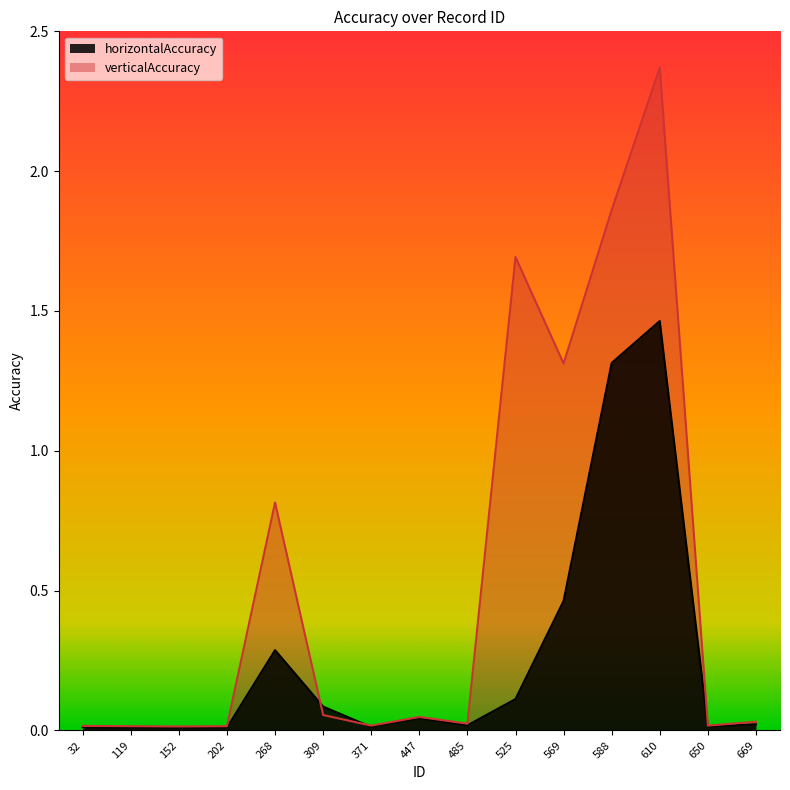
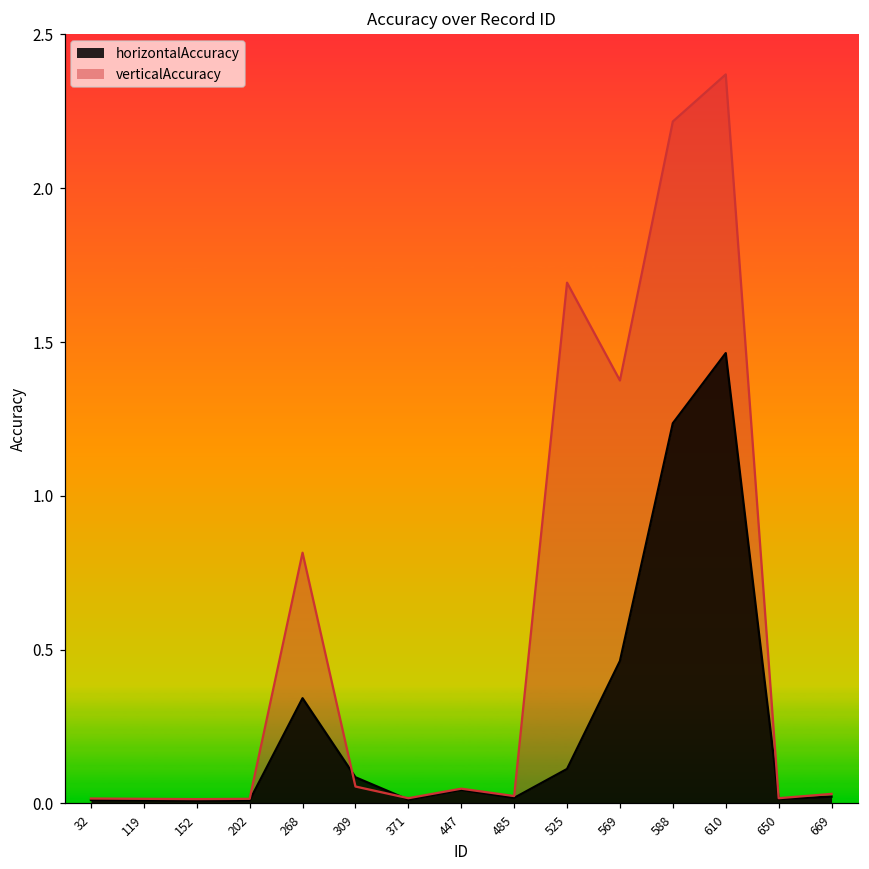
horizontalAccuracy, 268: 0.29 -> 0.34
verticalAccuracy, 569: 1.31 -> 1.38
horizontalAccuracy, 588: 1.31 -> 1.24
verticalAccuracy, 588: 1.86 -> 2.22
